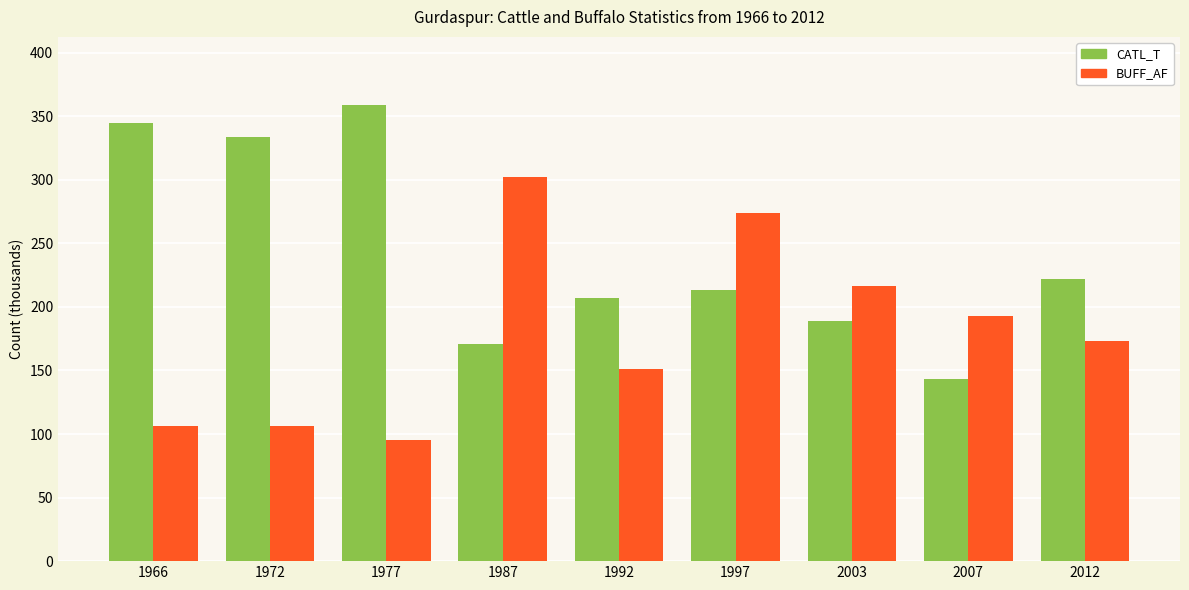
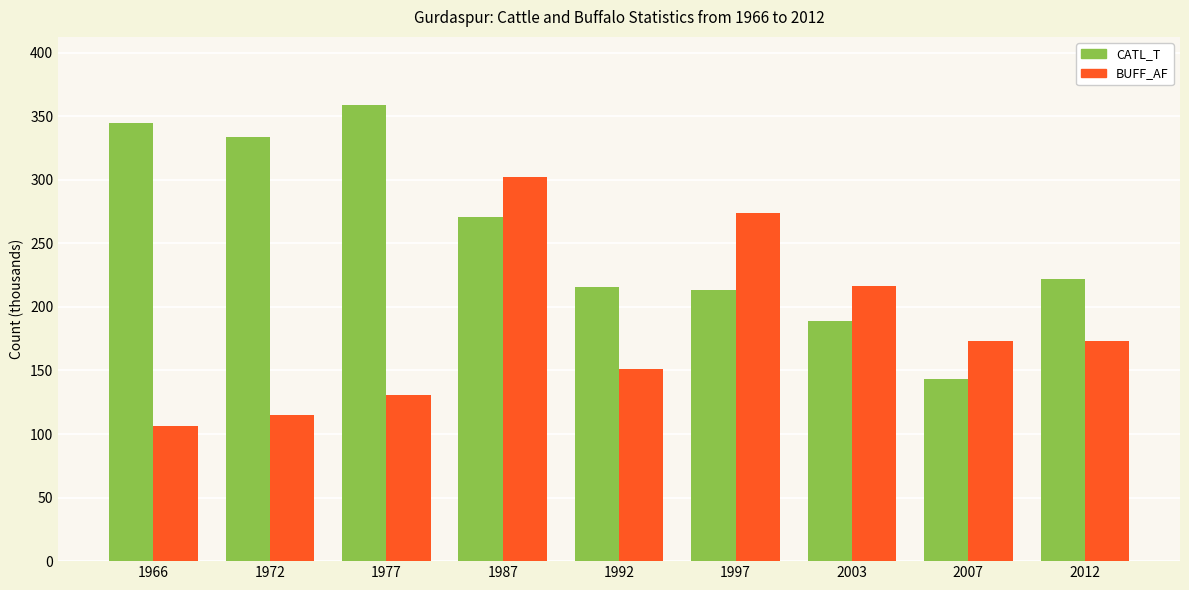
BUFF_AF, 1972: 107 -> 115
BUFF_AF, 1977: 96 -> 131
CATL_T, 1987: 171 -> 271
CATL_T, 1992: 207 -> 216
BUFF_AF, 2007: 193 -> 173
